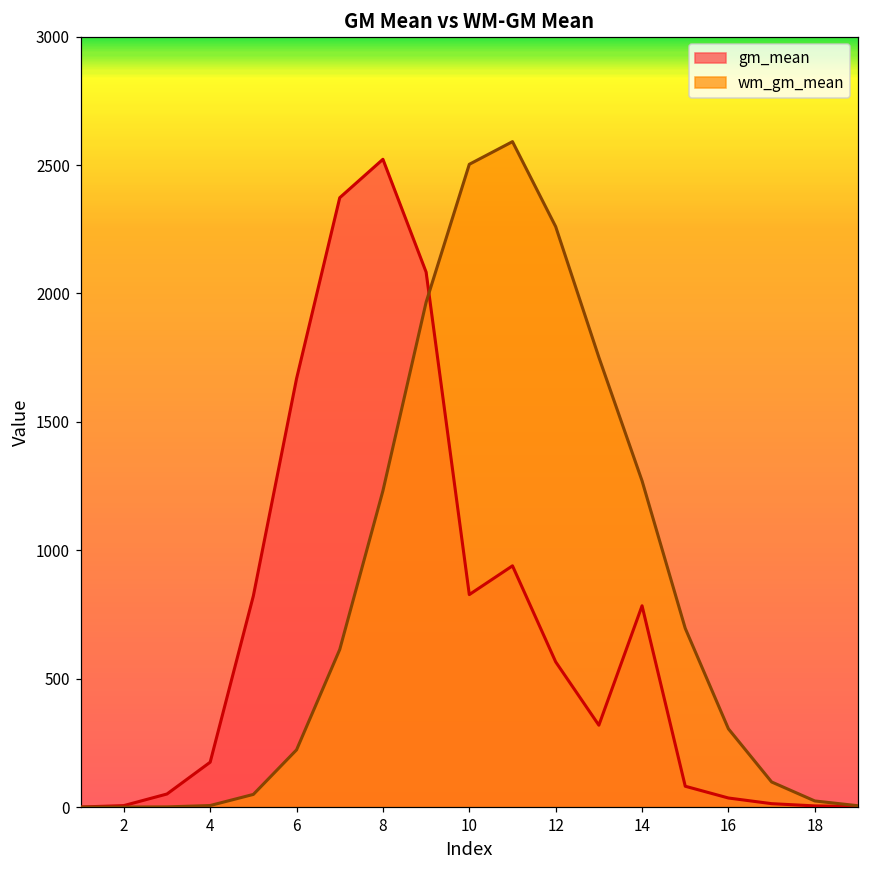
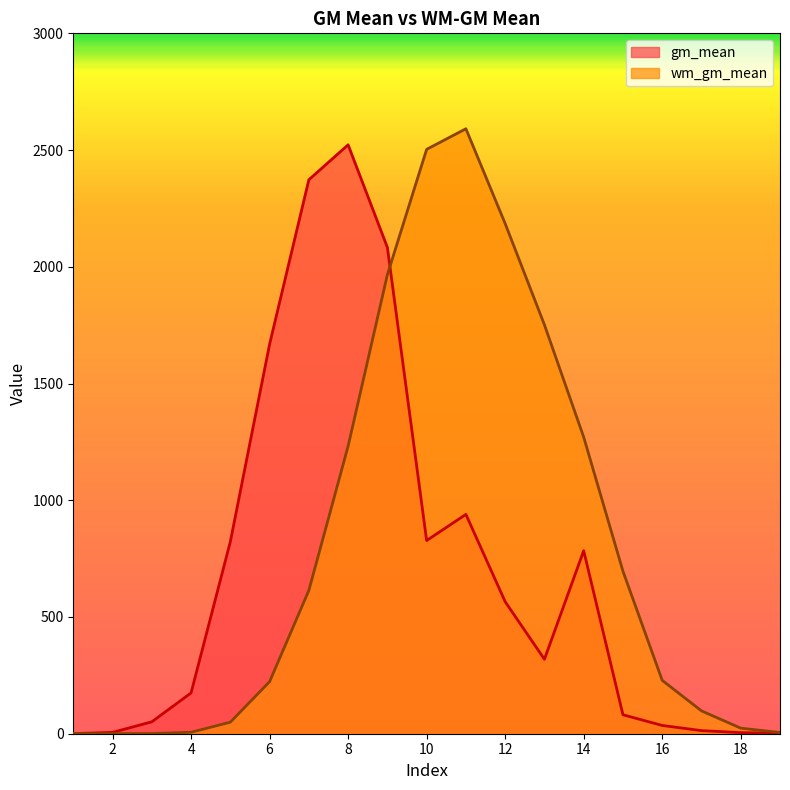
wm_gm_mean, 12: 2260 -> 2190
wm_gm_mean, 16: 300 -> 230
